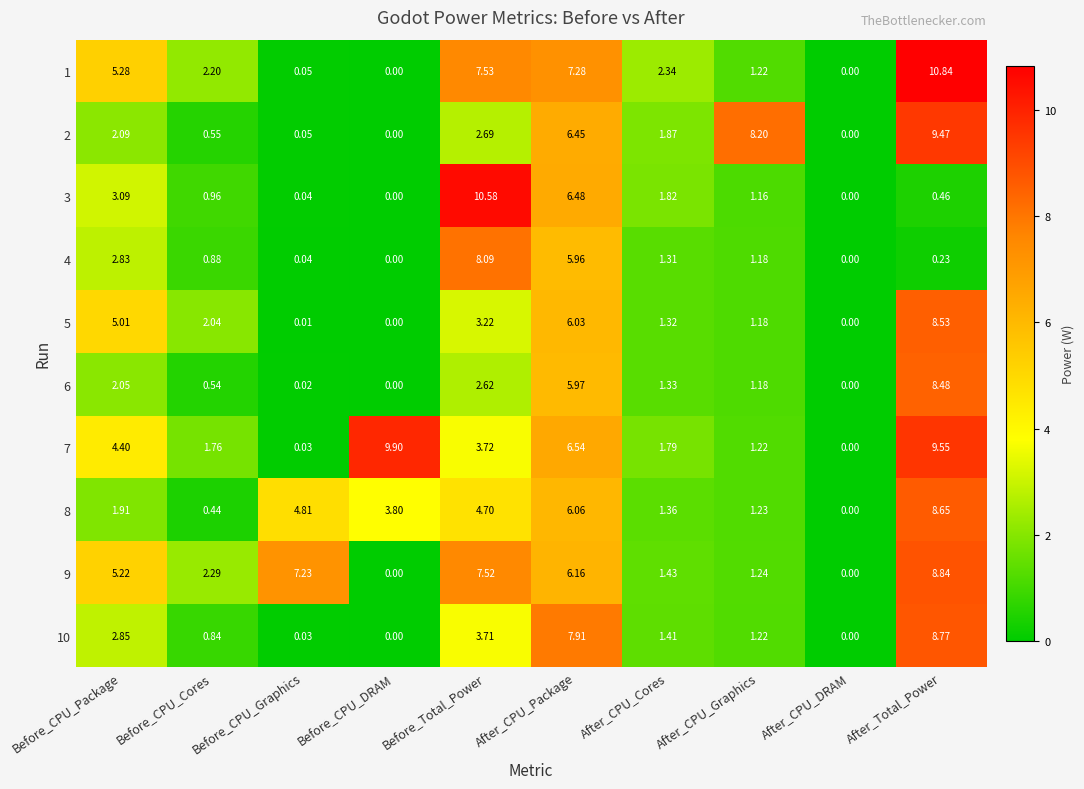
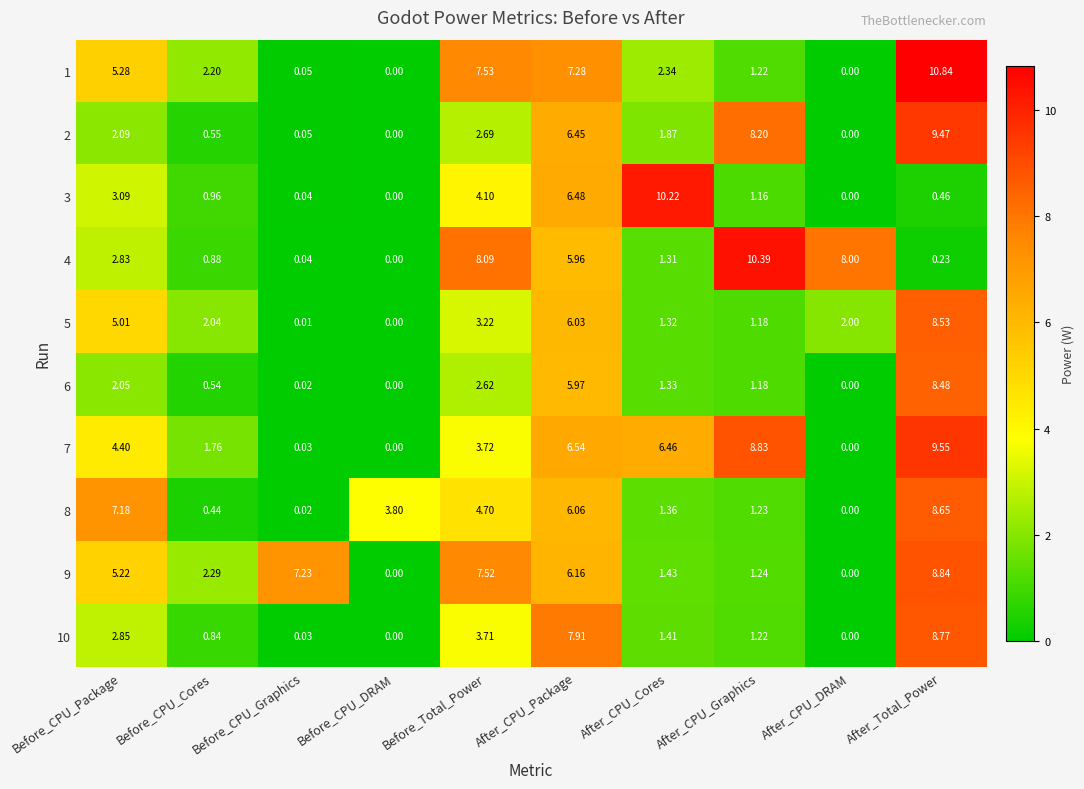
3, Before_Total_Power: 10.58 -> 4.10
3, After_CPU_Cores: 1.82 -> 10.22
4, After_CPU_Graphics: 1.18 -> 10.39
4, After_CPU_DRAM: 0.00 -> 8.00
5, After_CPU_DRAM: 0.00 -> 2.00
7, Before_CPU_DRAM: 9.90 -> 0.00
7, After_CPU_Cores: 1.79 -> 6.46
7, After_CPU_Graphics: 1.22 -> 8.83
8, Before_CPU_Package: 1.91 -> 7.18
8, Before_CPU_Graphics: 4.81 -> 0.02
